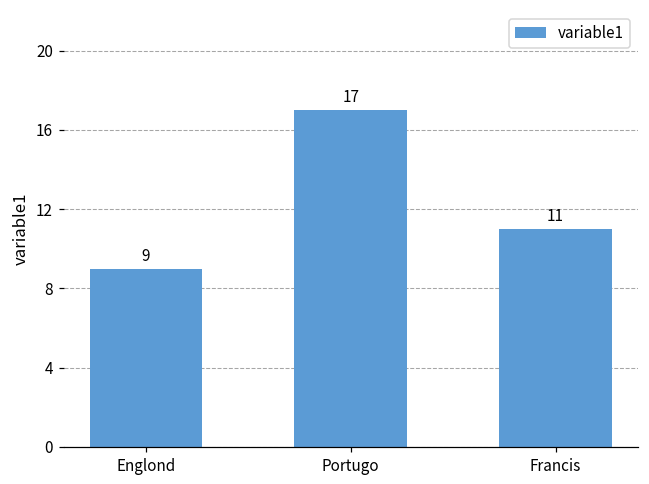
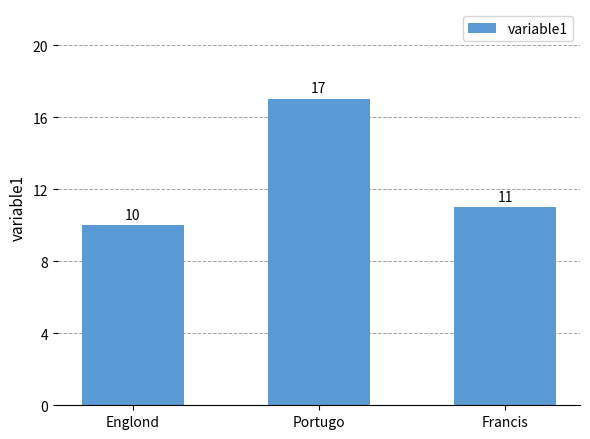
Englond: 9 -> 10
